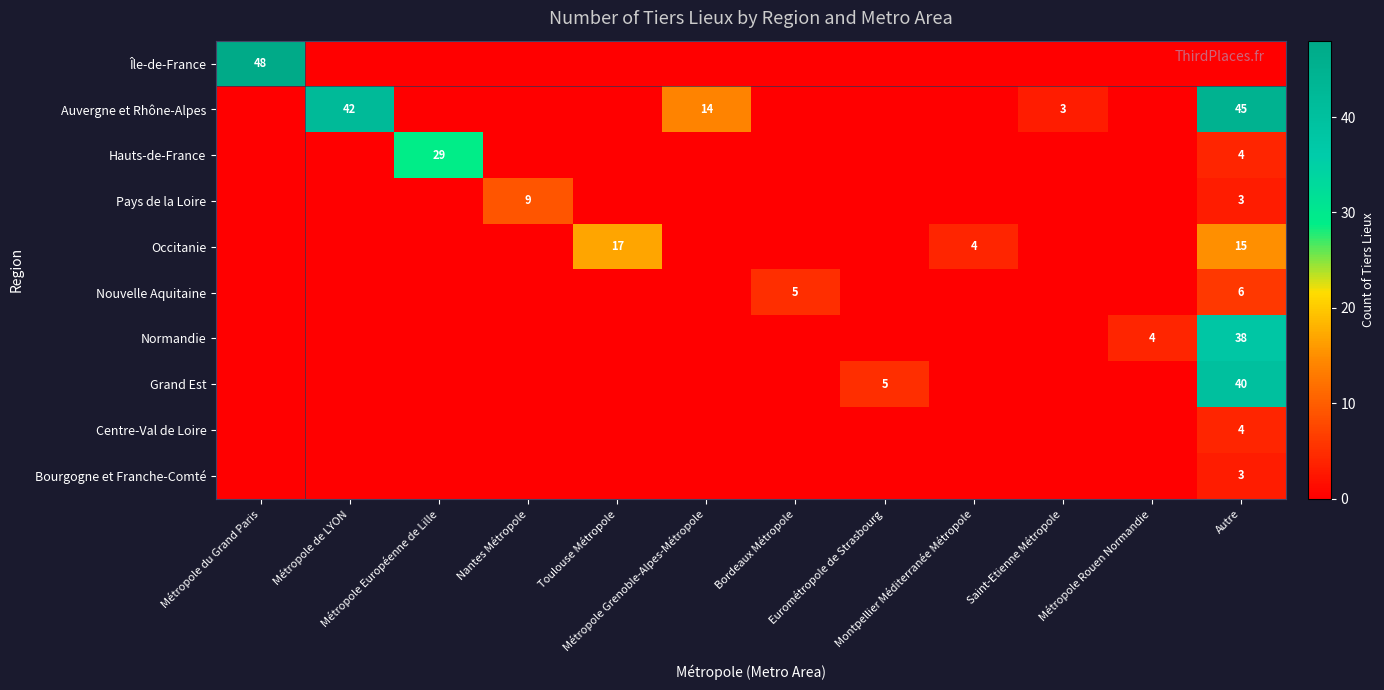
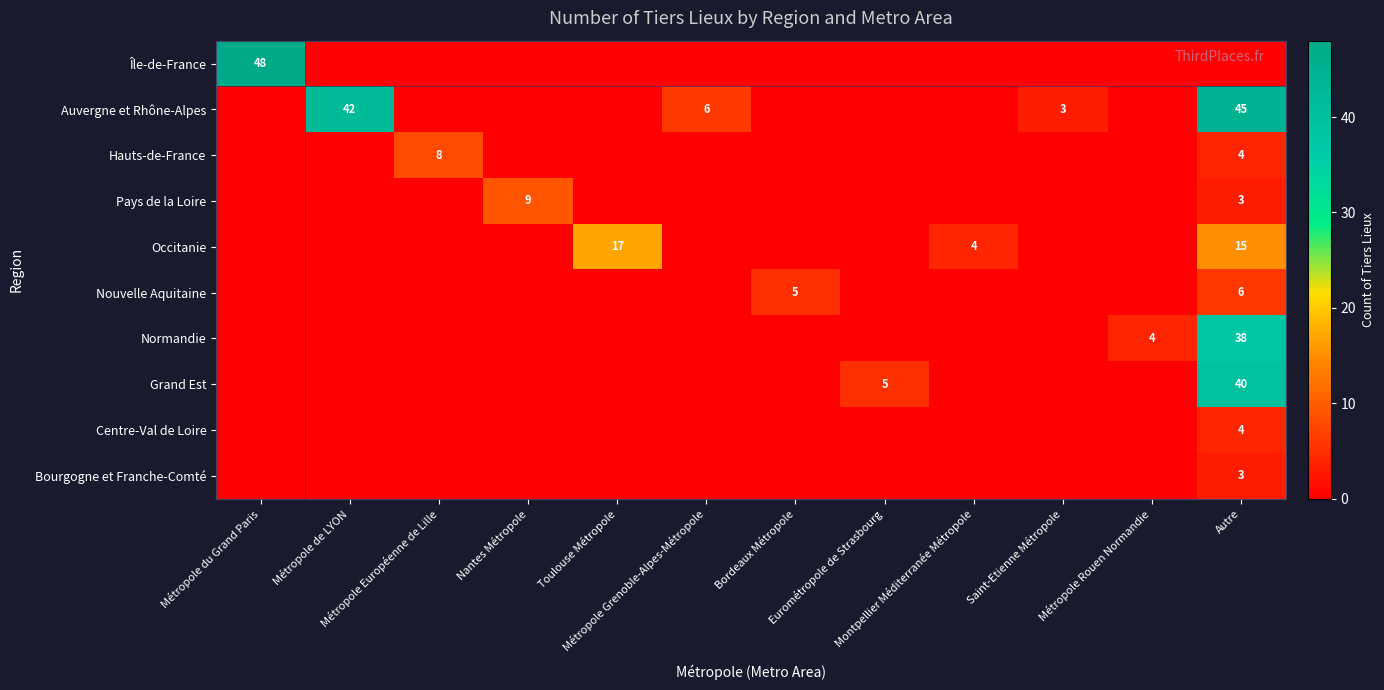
Auvergne et Rhône-Alpes, Métropole Grenoble-Alpes-Métropole: 14 -> 6
Hauts-de-France, Métropole Européenne de Lille: 29 -> 8
